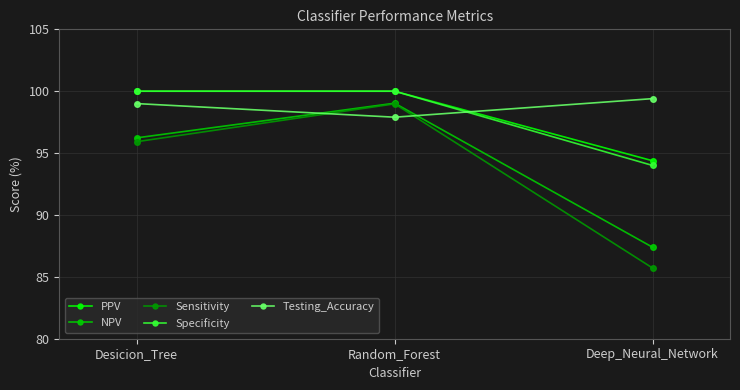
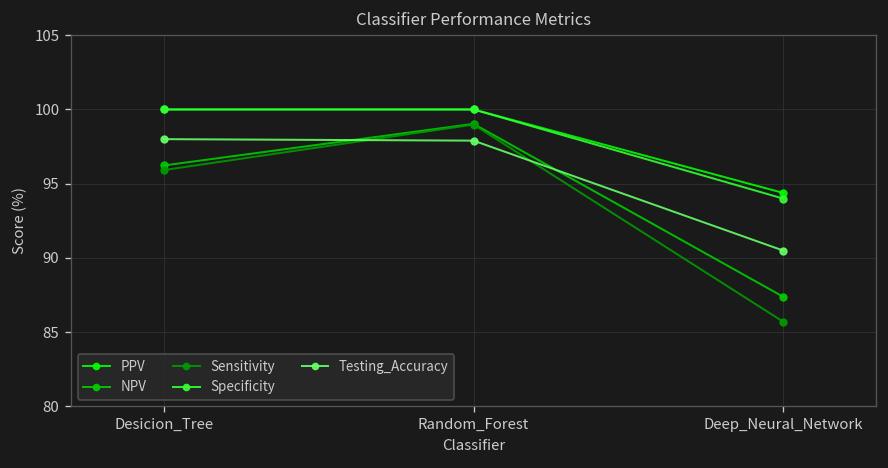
Testing_Accuracy, Desicion_Tree: 99 -> 98
Testing_Accuracy, Deep_Neural_Network: 99.4 -> 90.5
